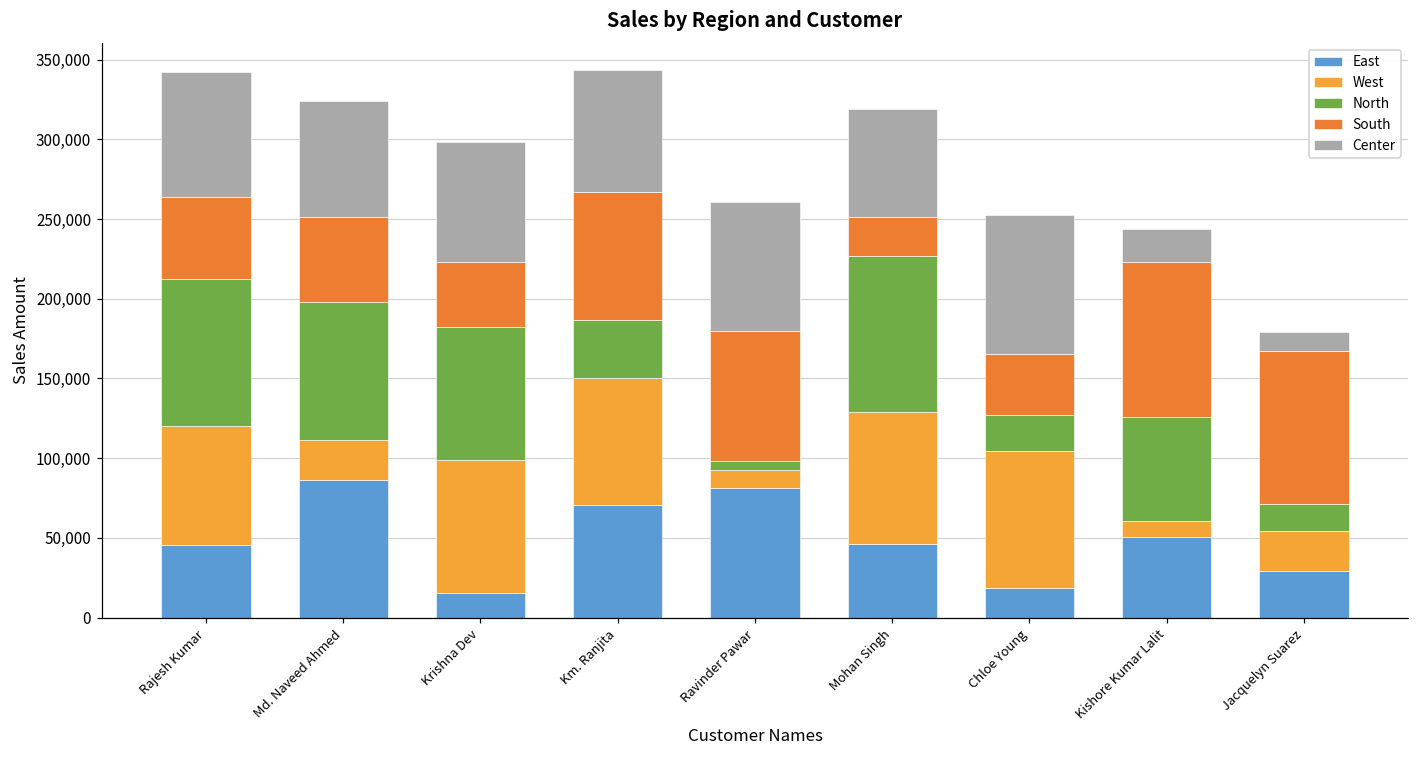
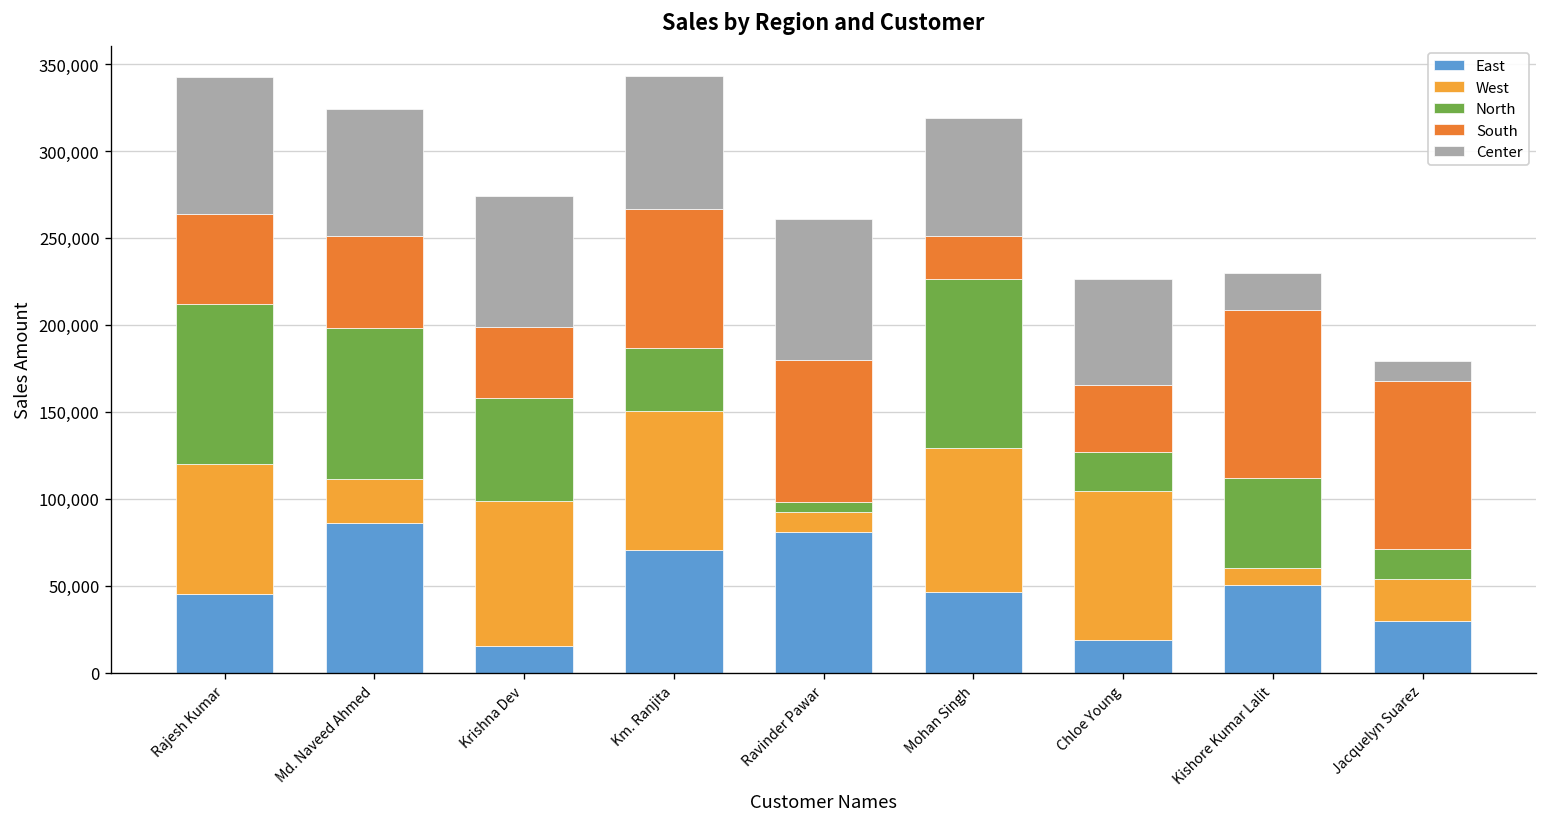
North, Krishna Dev: 83,000 -> 59,000
Center, Chloe Young: 87,000 -> 61,000
North, Kishore Kumar Lalit: 66,000 -> 52,000
